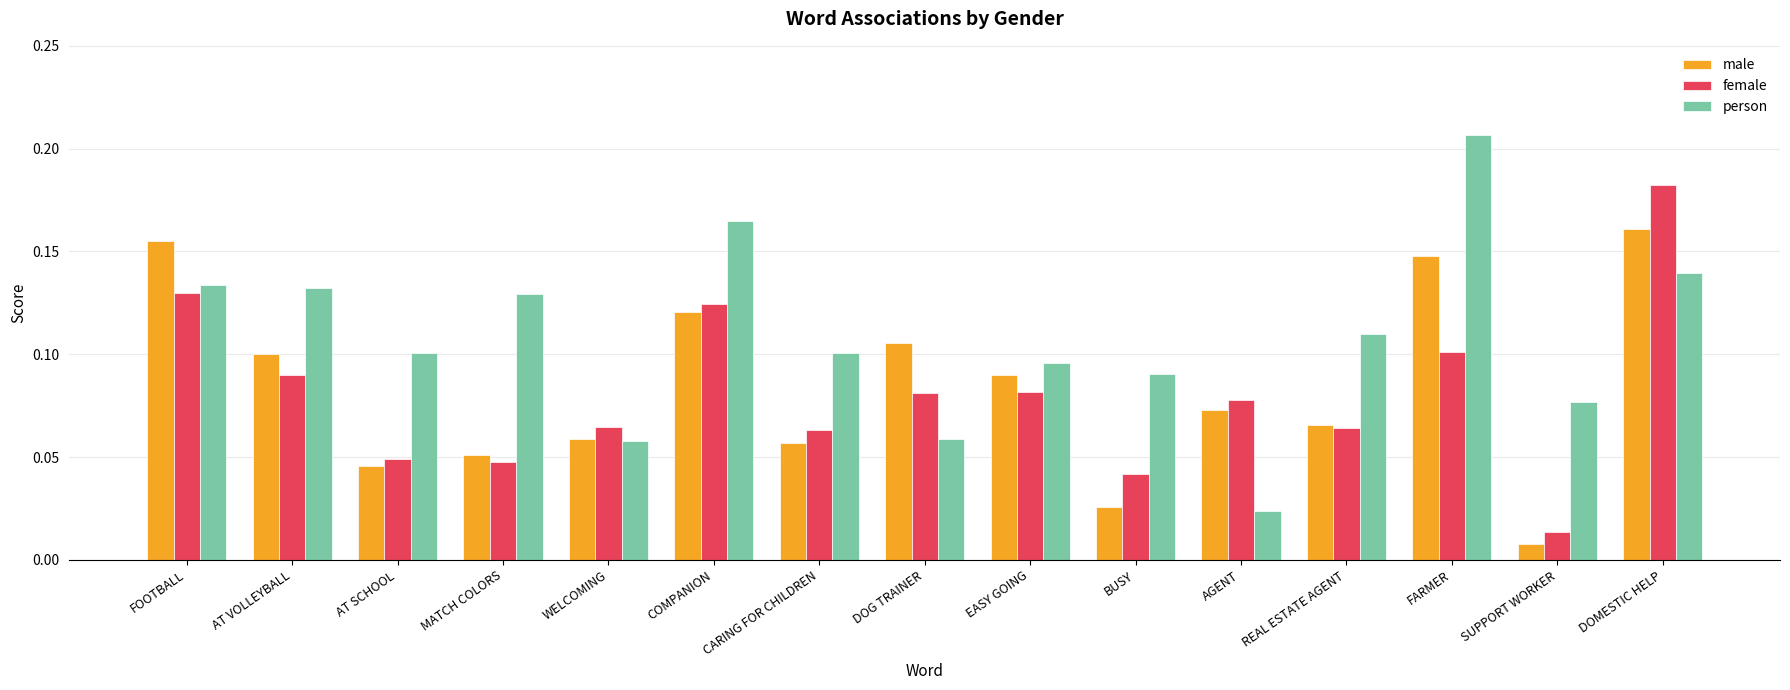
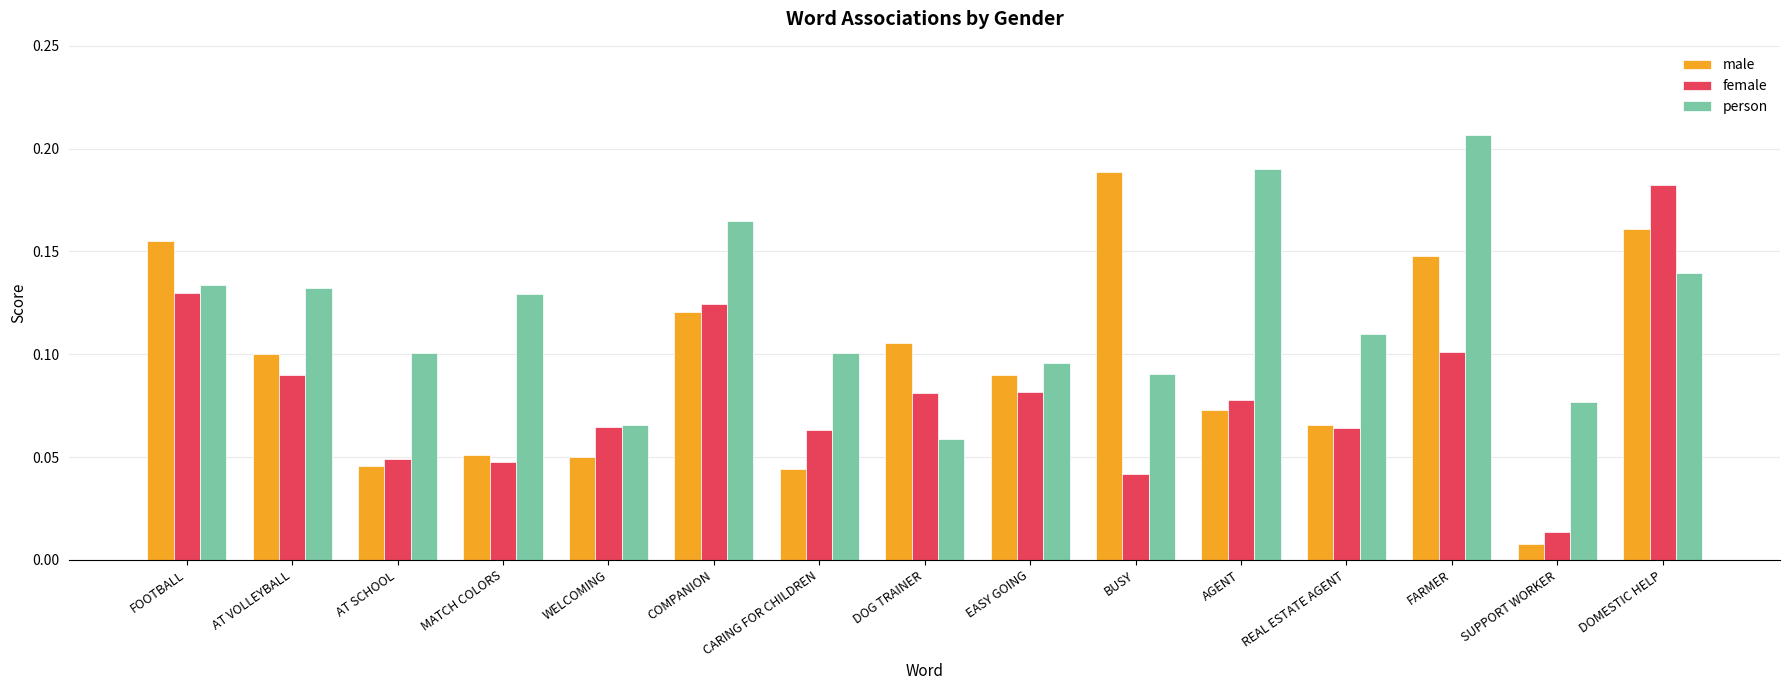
male, WELCOMING: 0.059 -> 0.050
person, WELCOMING: 0.058 -> 0.066
male, CARING FOR CHILDREN: 0.057 -> 0.044
male, BUSY: 0.026 -> 0.188
person, AGENT: 0.024 -> 0.190
